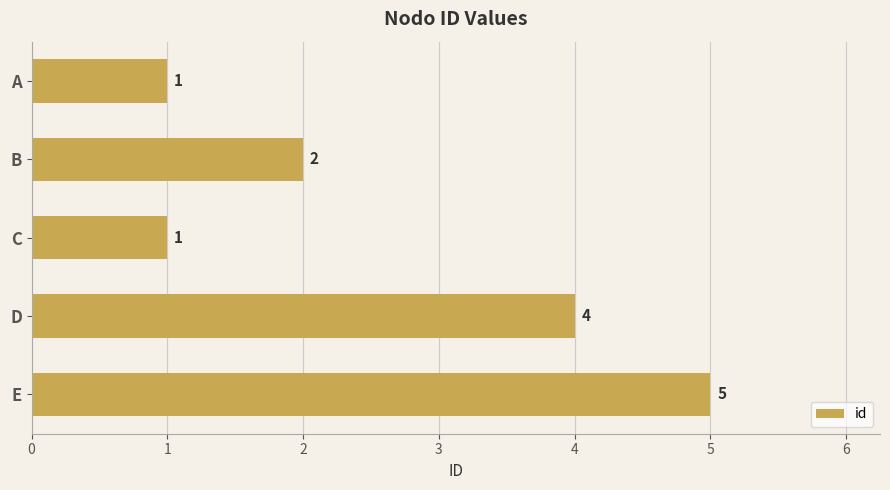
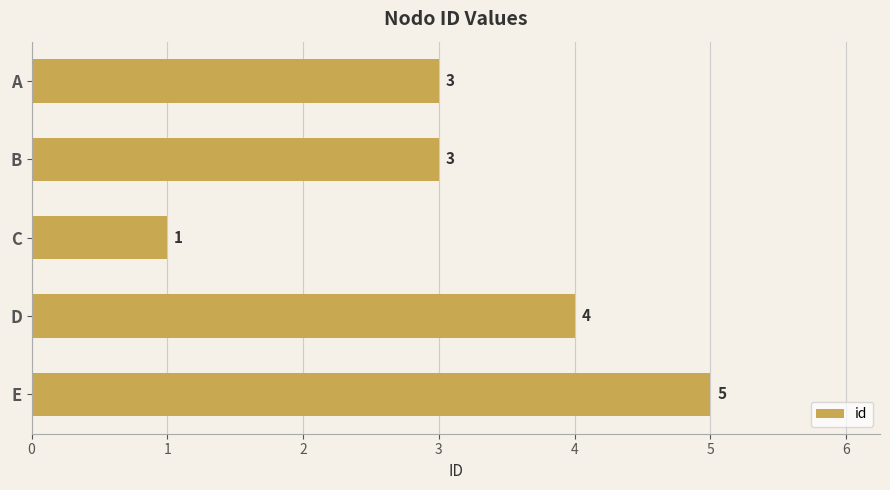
A: 1 -> 3
B: 2 -> 3
